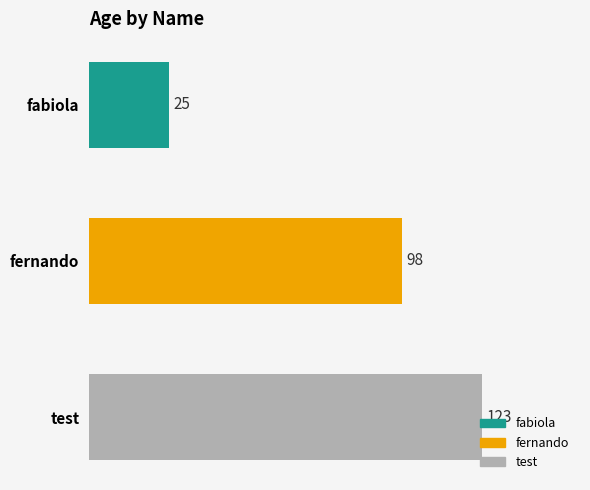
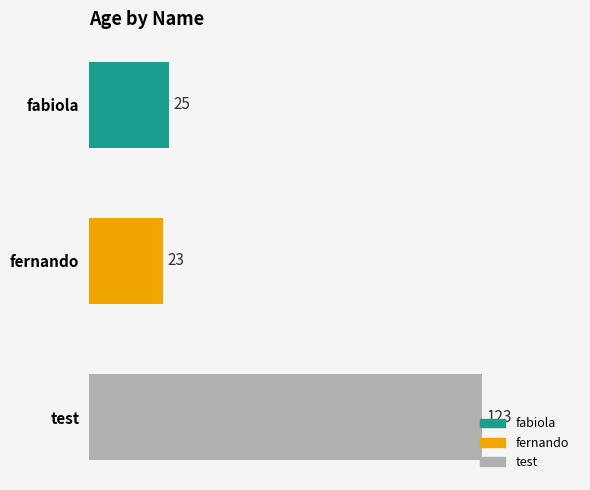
fernando: 98 -> 23
